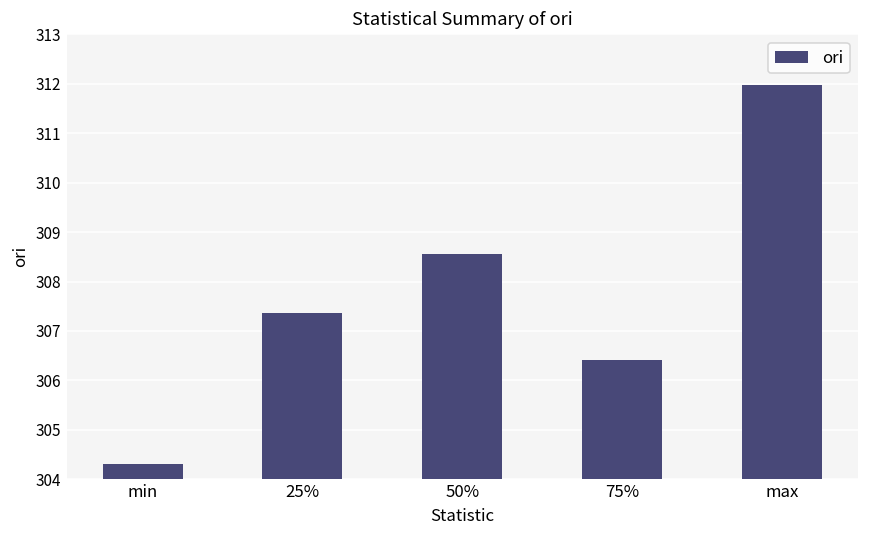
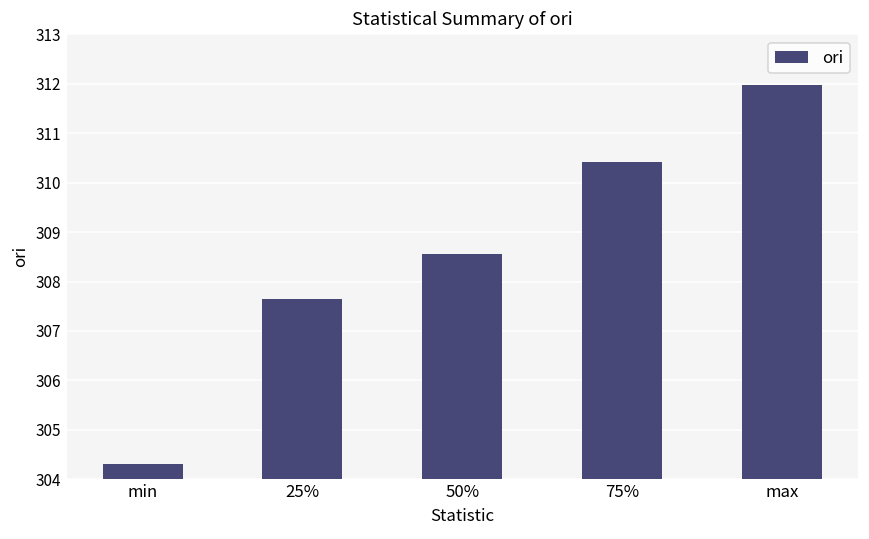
25%: 307.4 -> 307.6
75%: 306.4 -> 310.4
